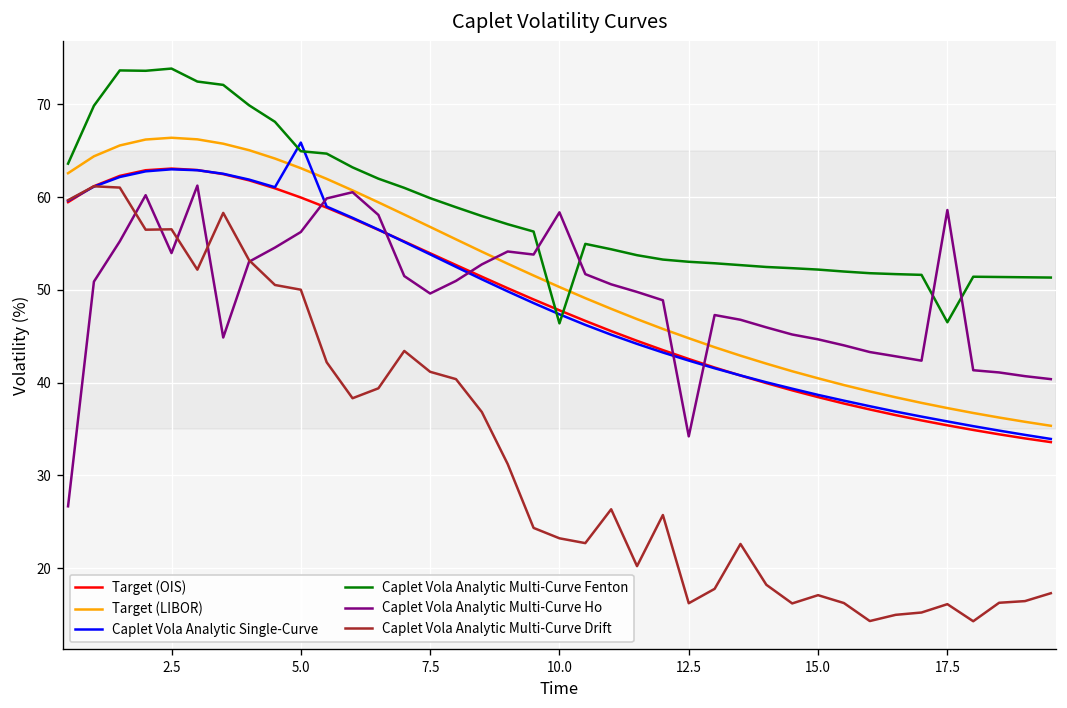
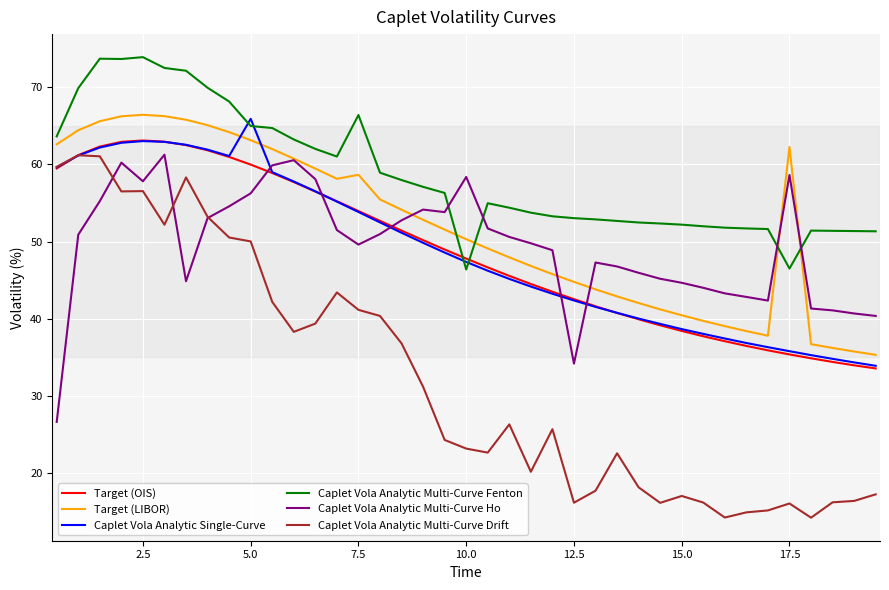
Caplet Vola Analytic Multi-Curve Ho, 2.5: 54 -> 58
Target (LIBOR), 7.5: 57 -> 59
Caplet Vola Analytic Multi-Curve Fenton, 7.5: 60 -> 66
Target (LIBOR), 17.5: 37 -> 62
